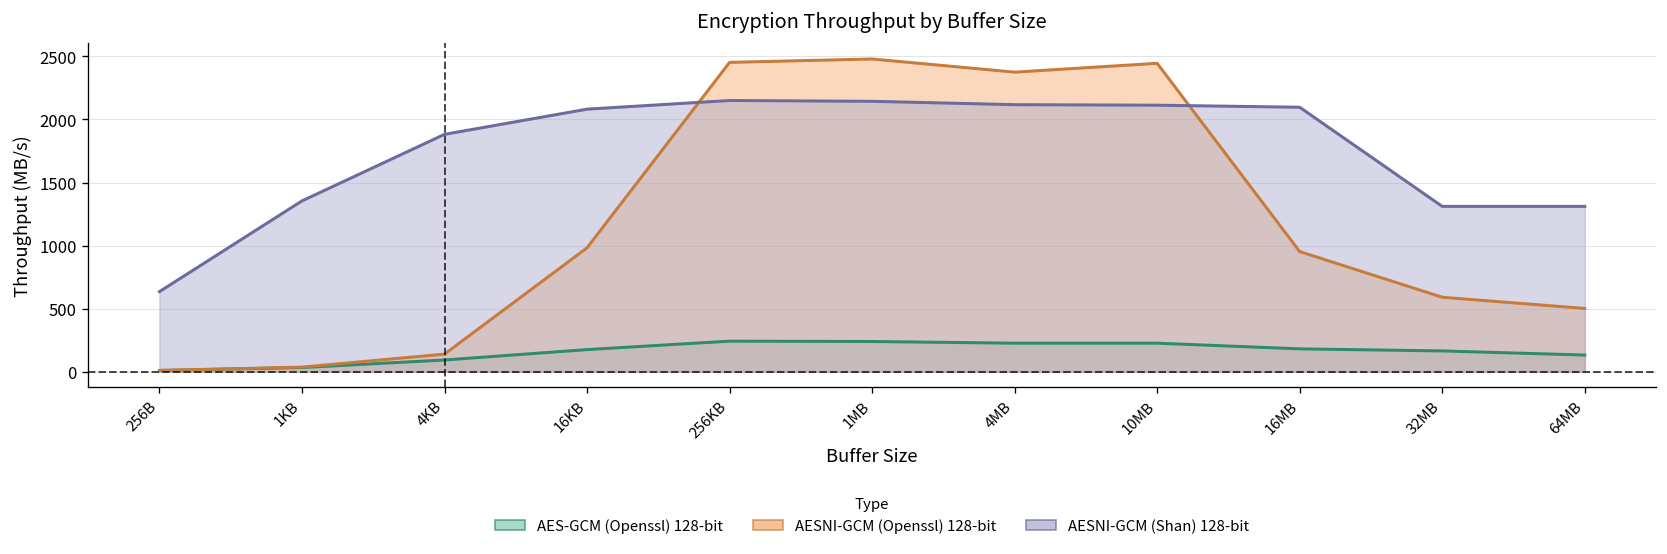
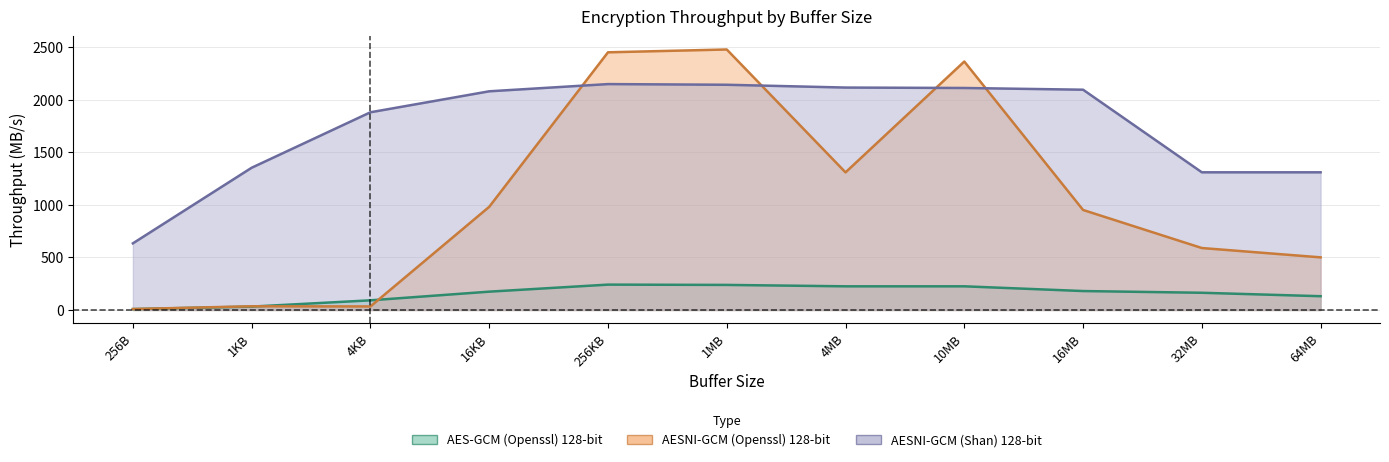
AESNI-GCM (Openssl) 128-bit, 4KB: 140 -> 30
AESNI-GCM (Openssl) 128-bit, 4MB: 2380 -> 1310
AESNI-GCM (Openssl) 128-bit, 10MB: 2450 -> 2370
